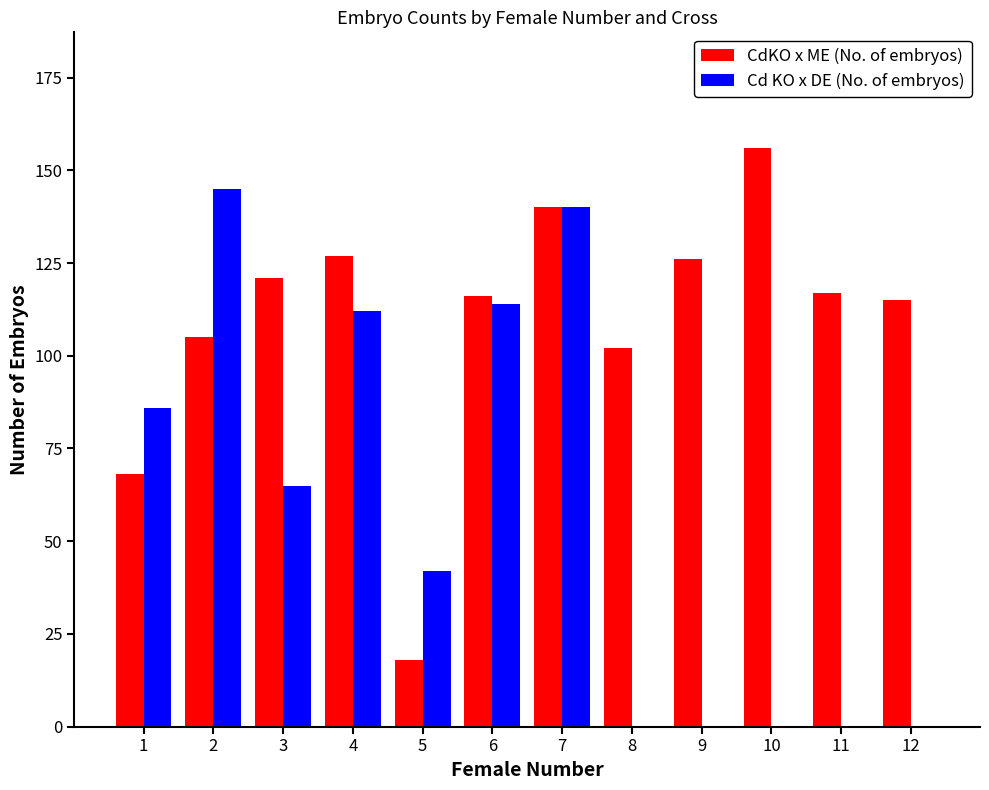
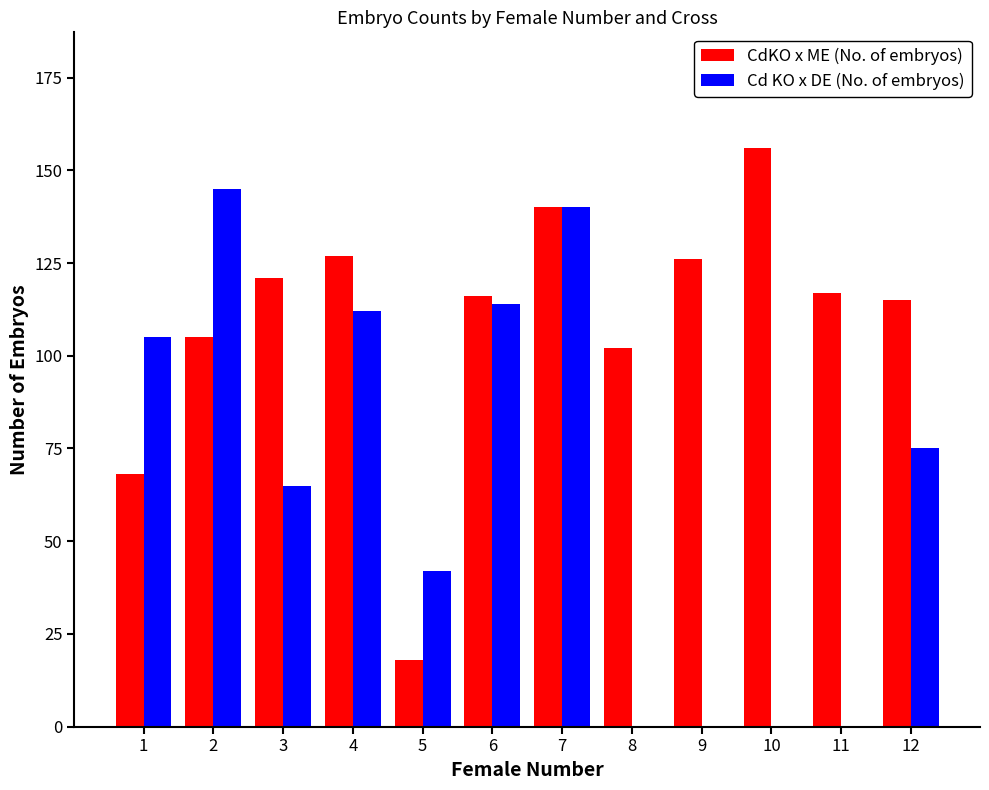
Cd KO x DE (No. of embryos), 1: 86 -> 105
Cd KO x DE (No. of embryos), 12: 0 -> 75
